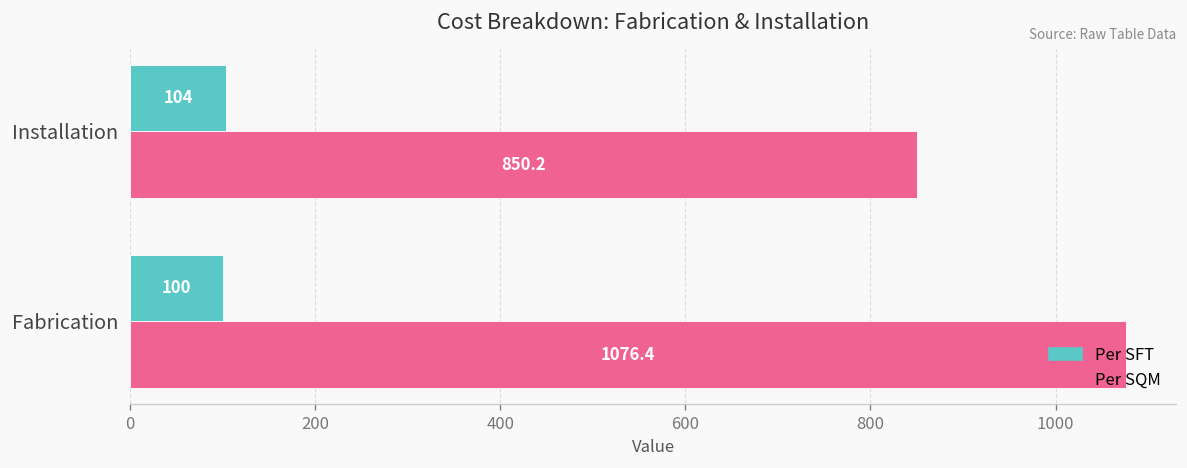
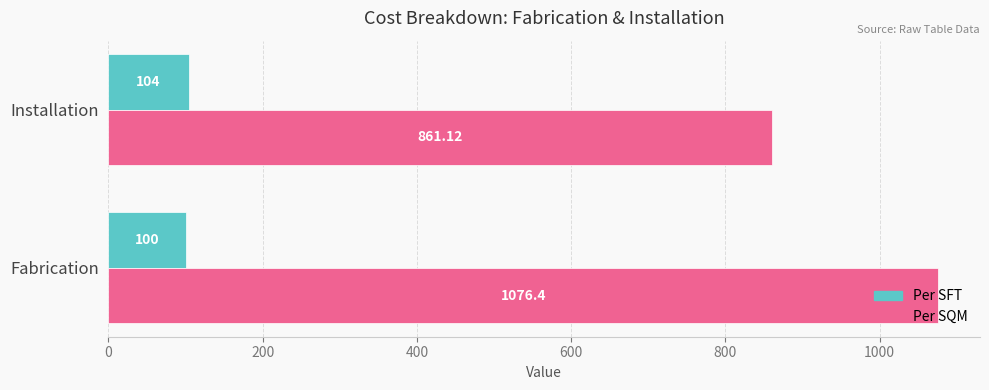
Per SQM, Installation: 850.2 -> 861.12
